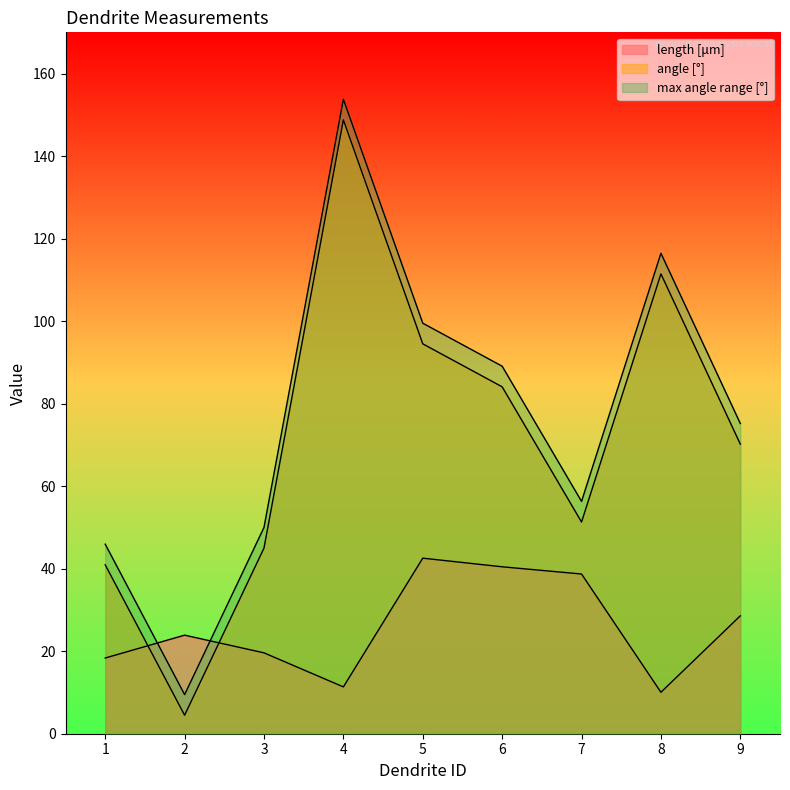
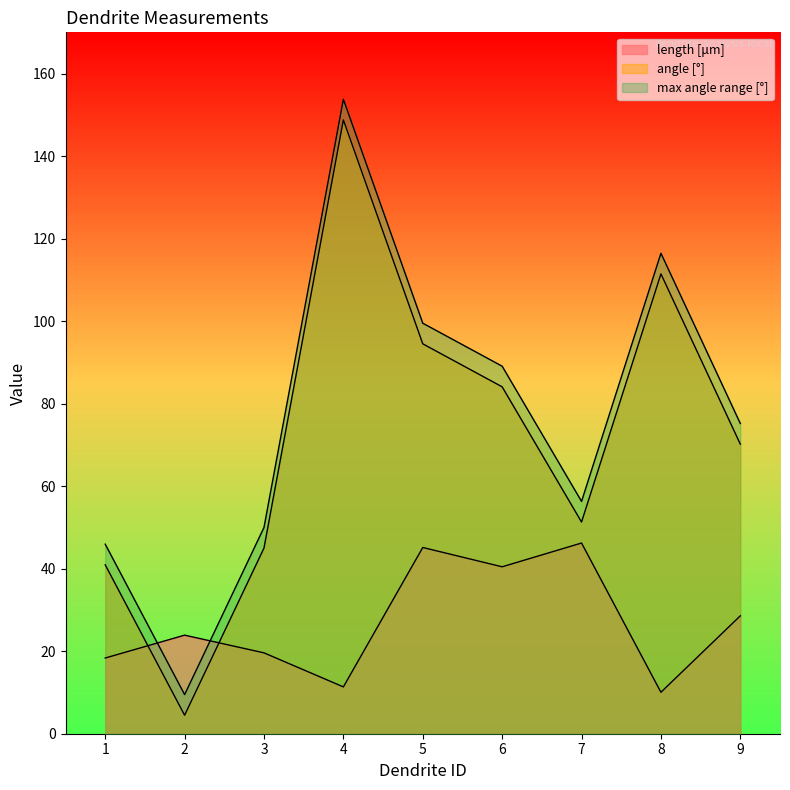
length [μm], 5: 43 -> 45
length [μm], 7: 39 -> 46
